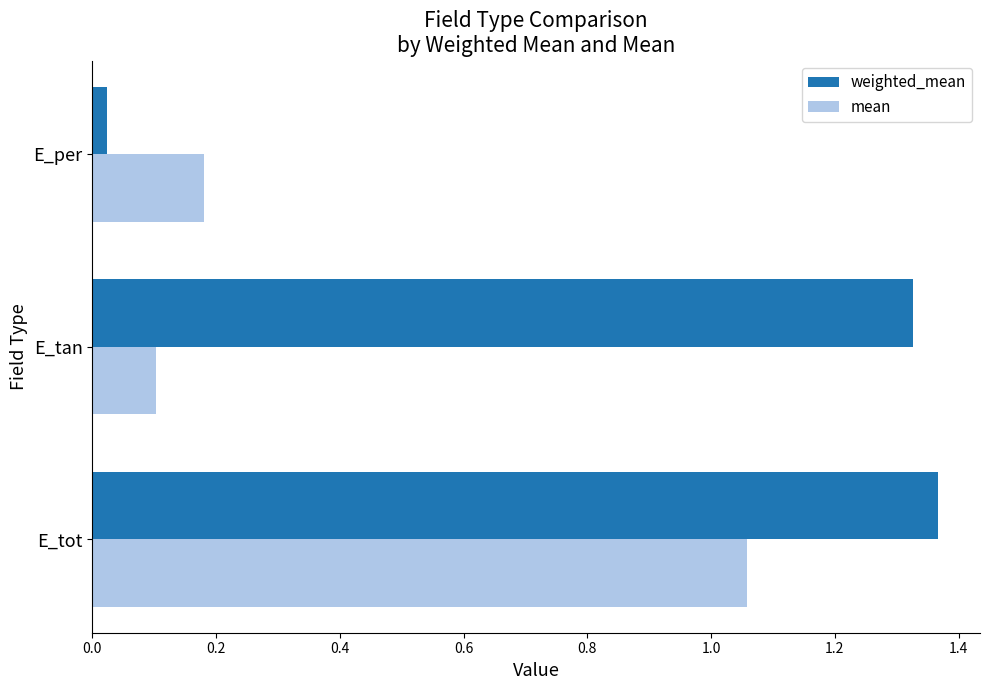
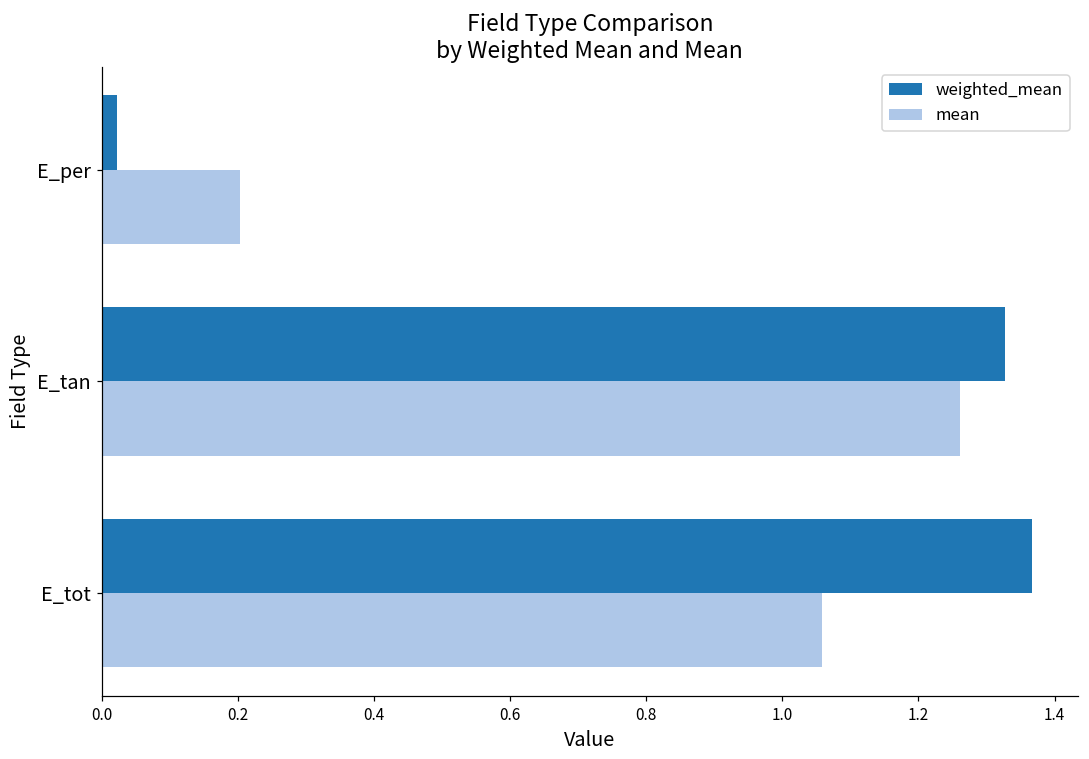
mean, E_per: 0.18 -> 0.20
mean, E_tan: 0.10 -> 1.26
